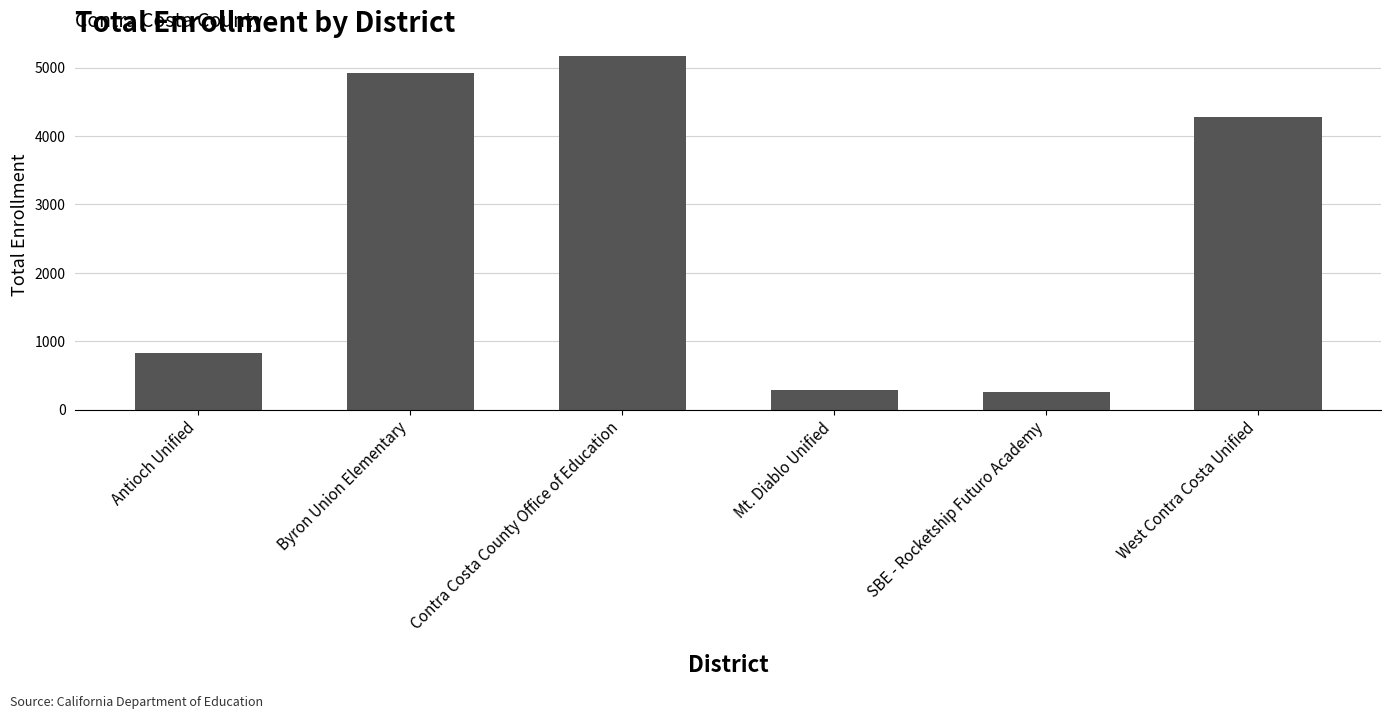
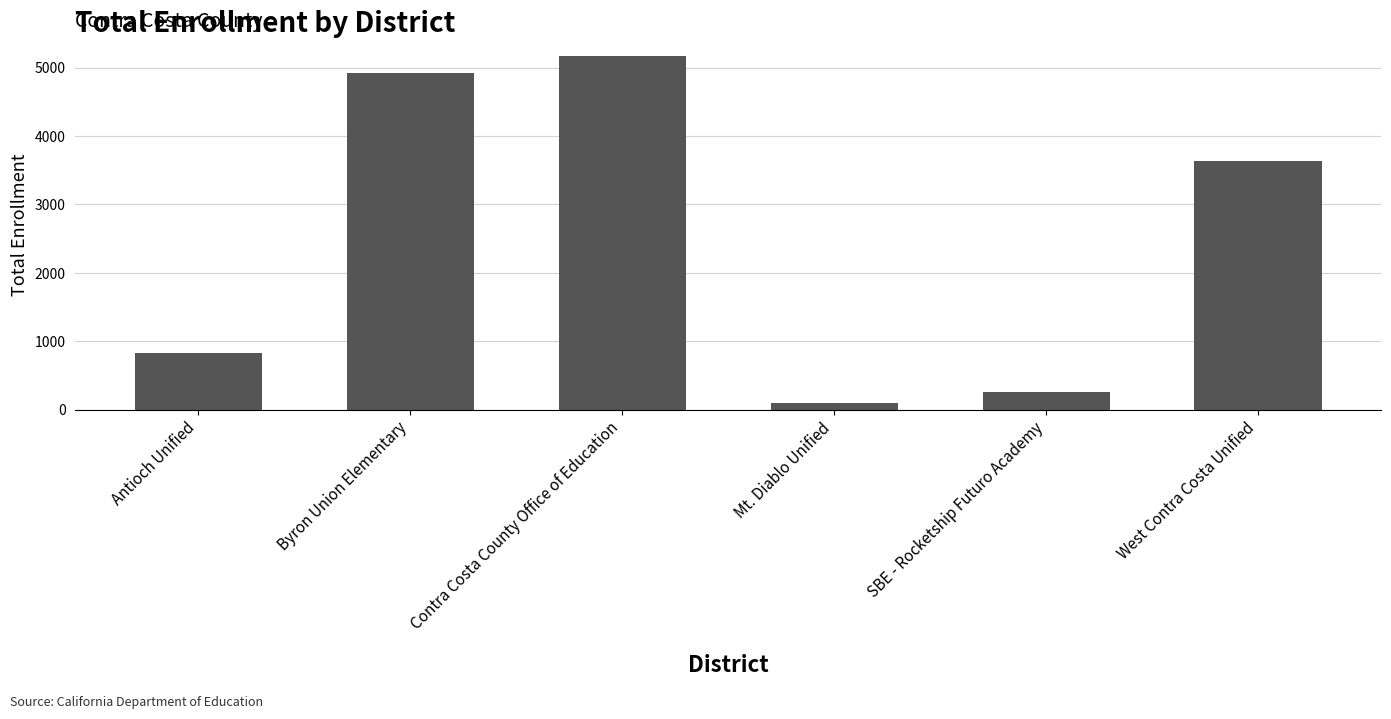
Mt. Diablo Unified: 300 -> 100
West Contra Costa Unified: 4300 -> 3600
